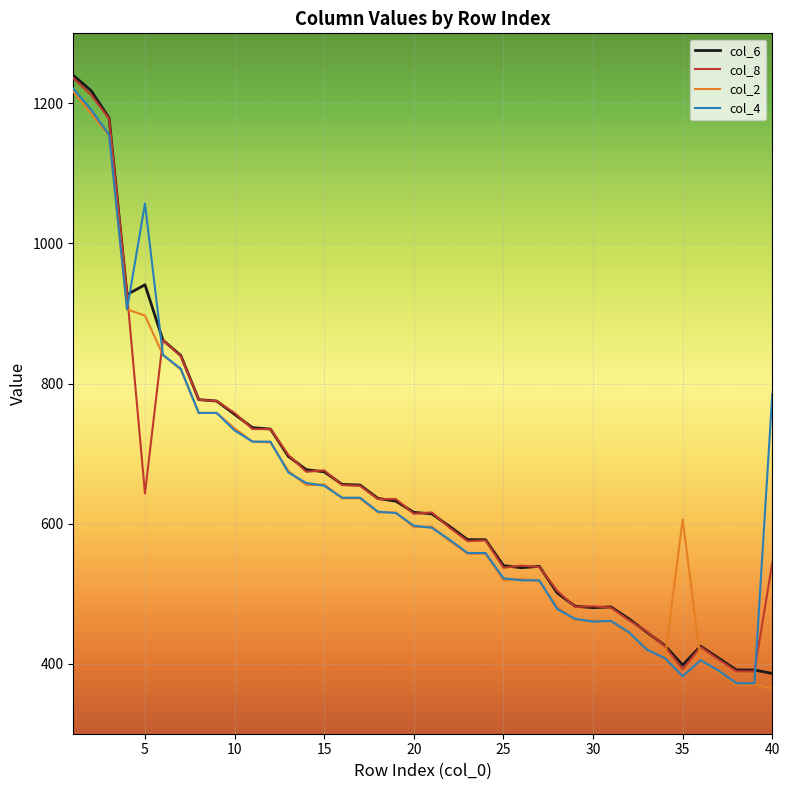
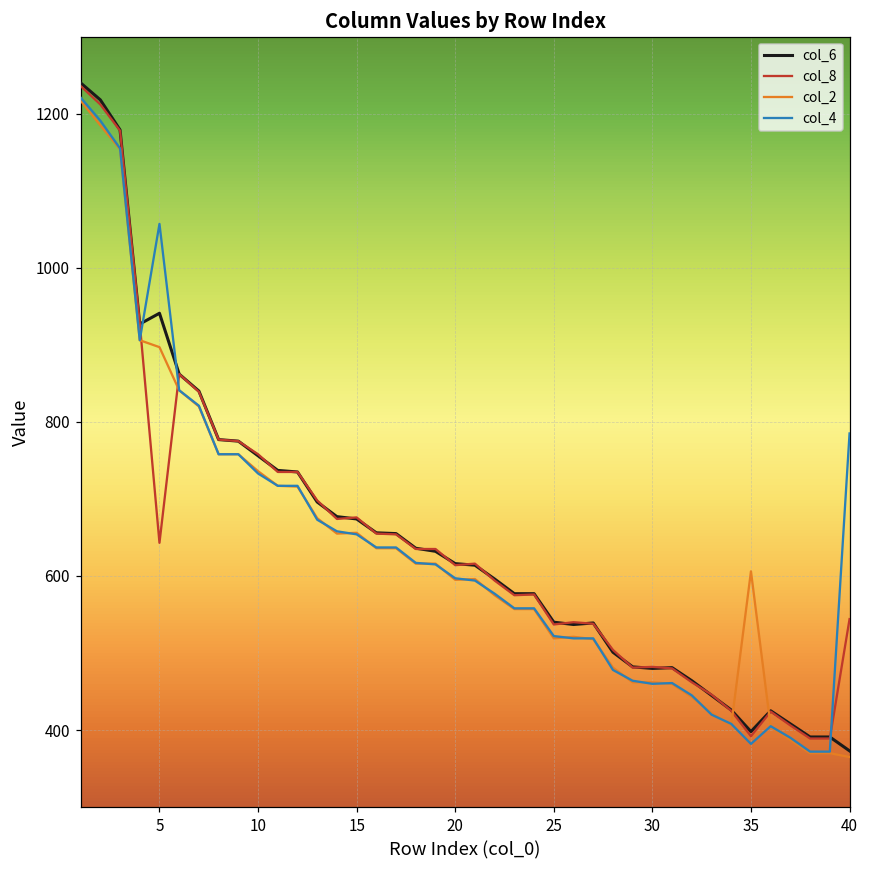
col_6, 40: 390 -> 370
